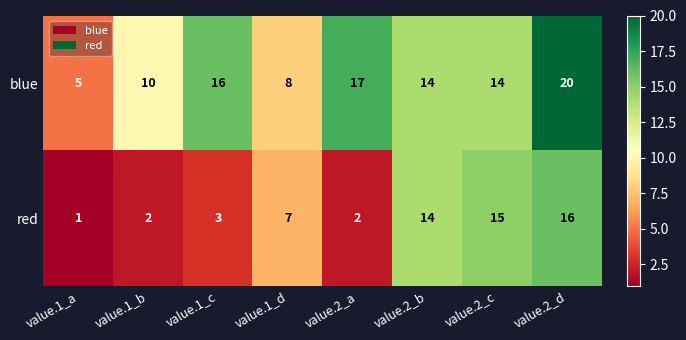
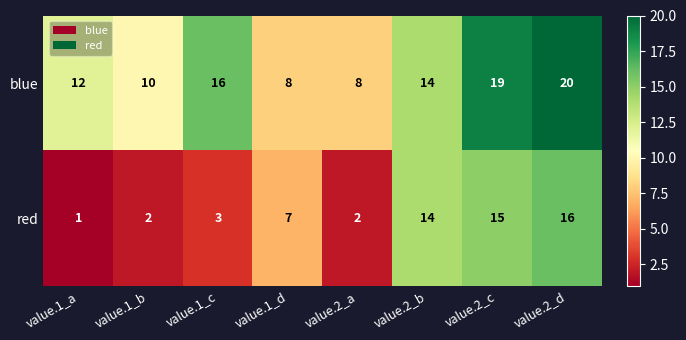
blue, value.1_a: 5 -> 12
blue, value.2_a: 17 -> 8
blue, value.2_c: 14 -> 19
